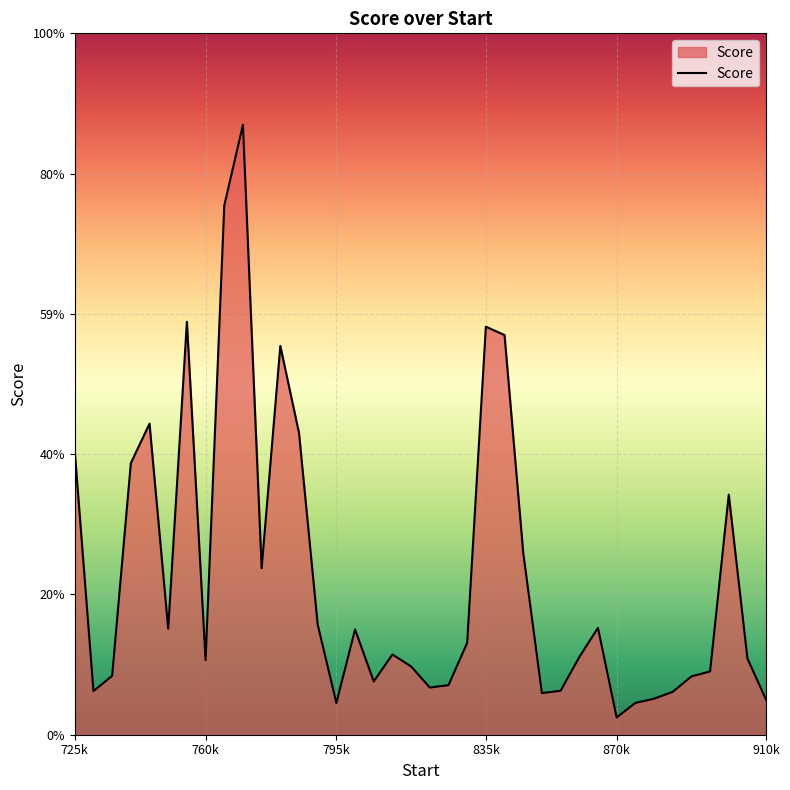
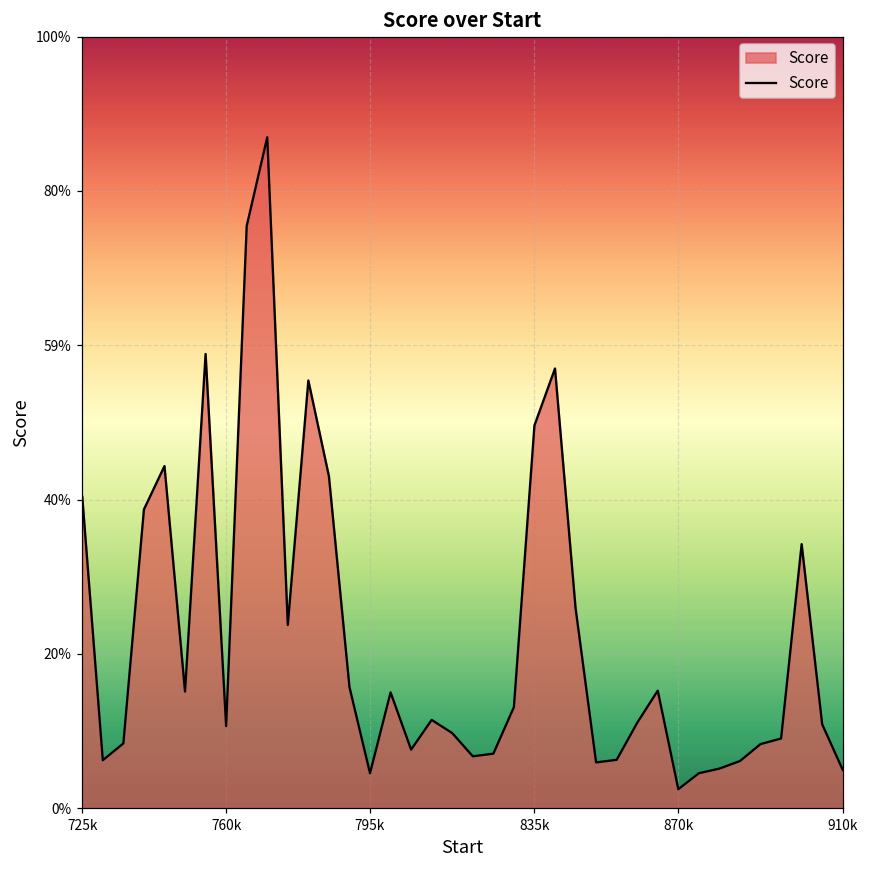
835k: 58% -> 50%
